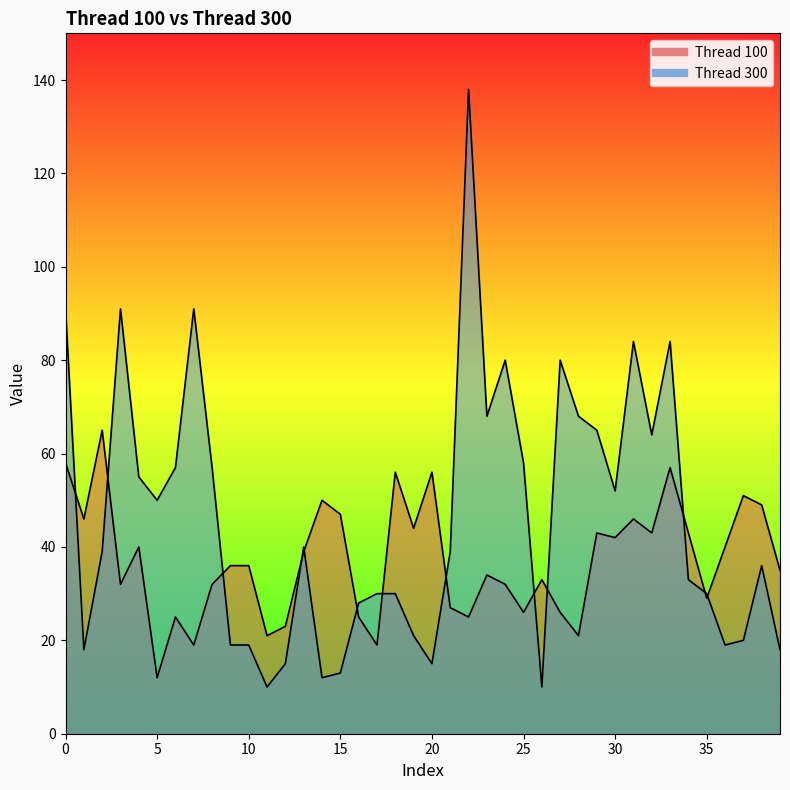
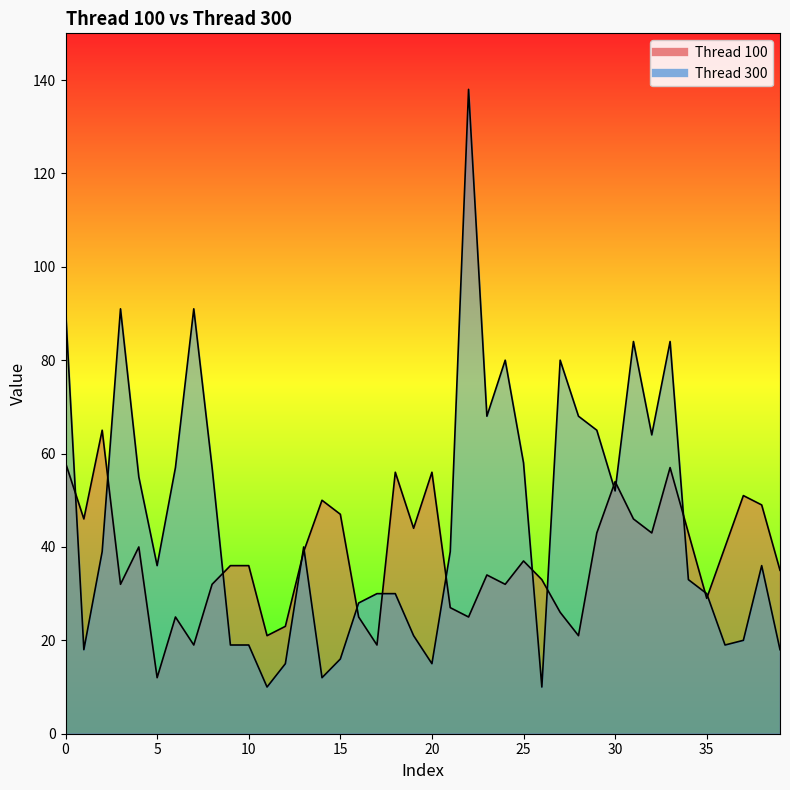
Thread 300, 5: 50 -> 36
Thread 300, 15: 13 -> 16
Thread 100, 25: 26 -> 37
Thread 100, 30: 42 -> 54
